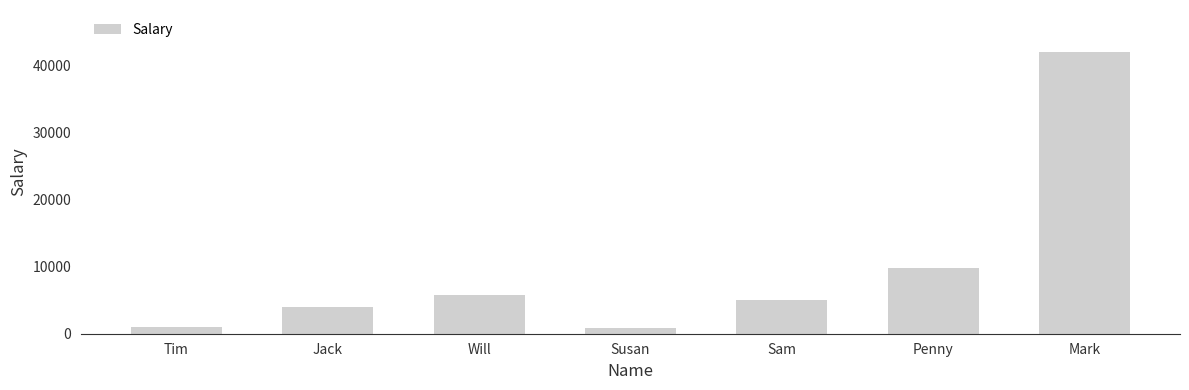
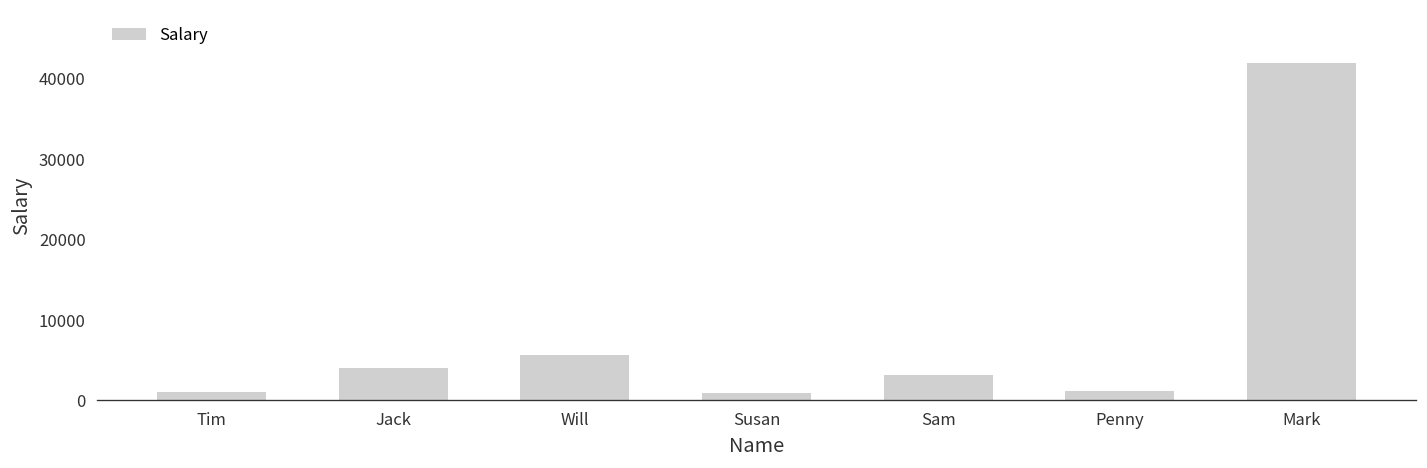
Sam: 5000 -> 3000
Penny: 10000 -> 1000
